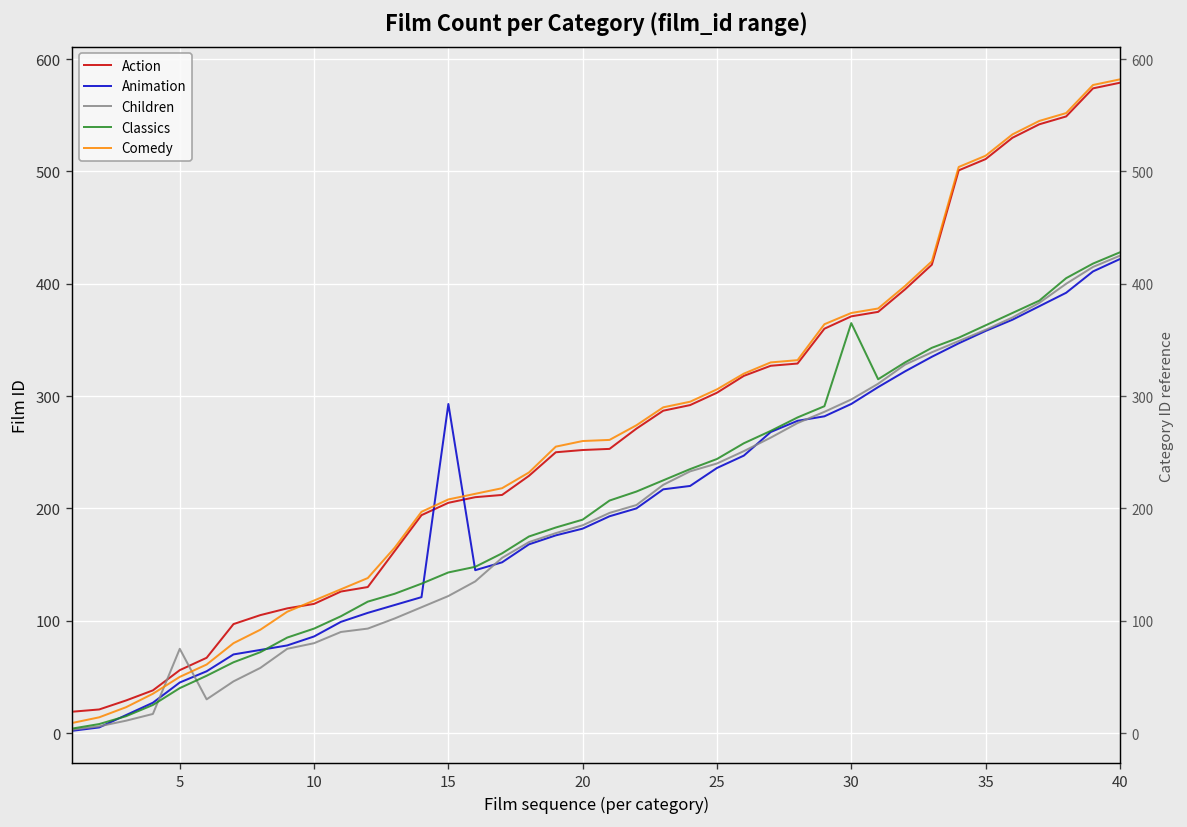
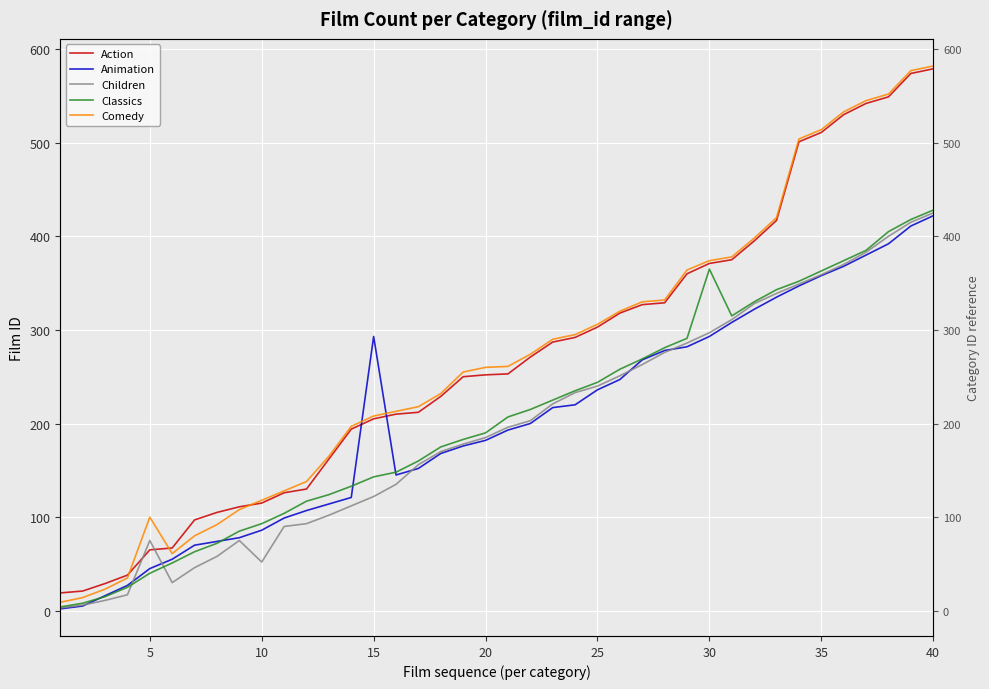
Action, 5: 60 -> 70
Comedy, 5: 50 -> 100
Children, 10: 80 -> 50
